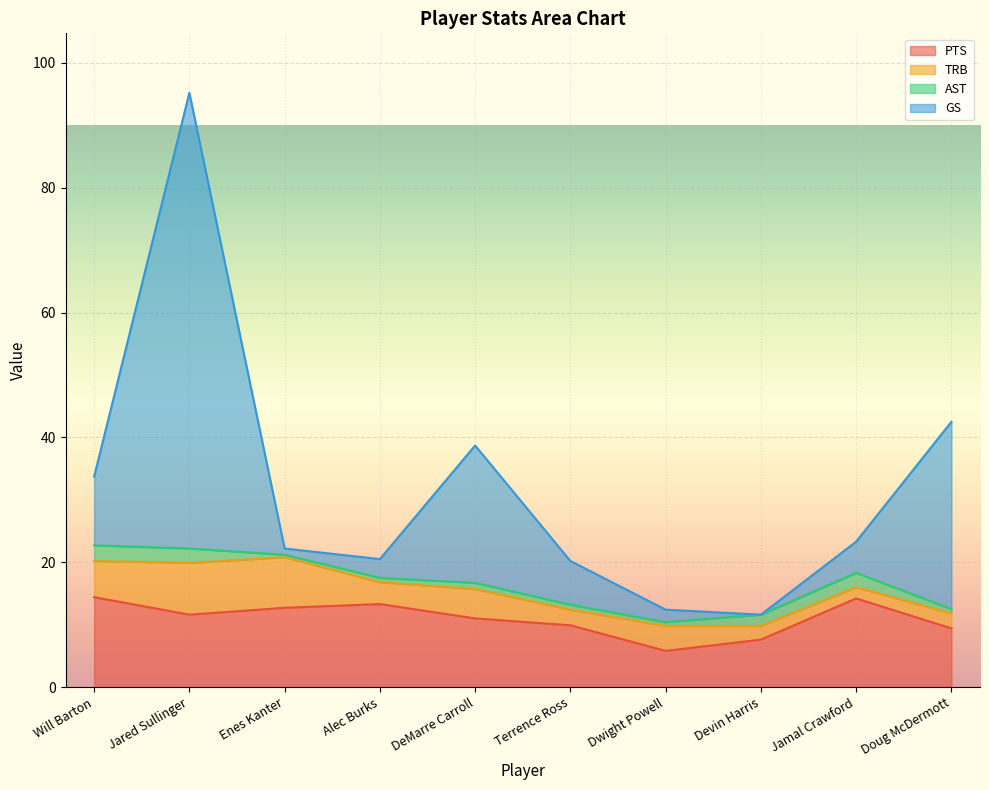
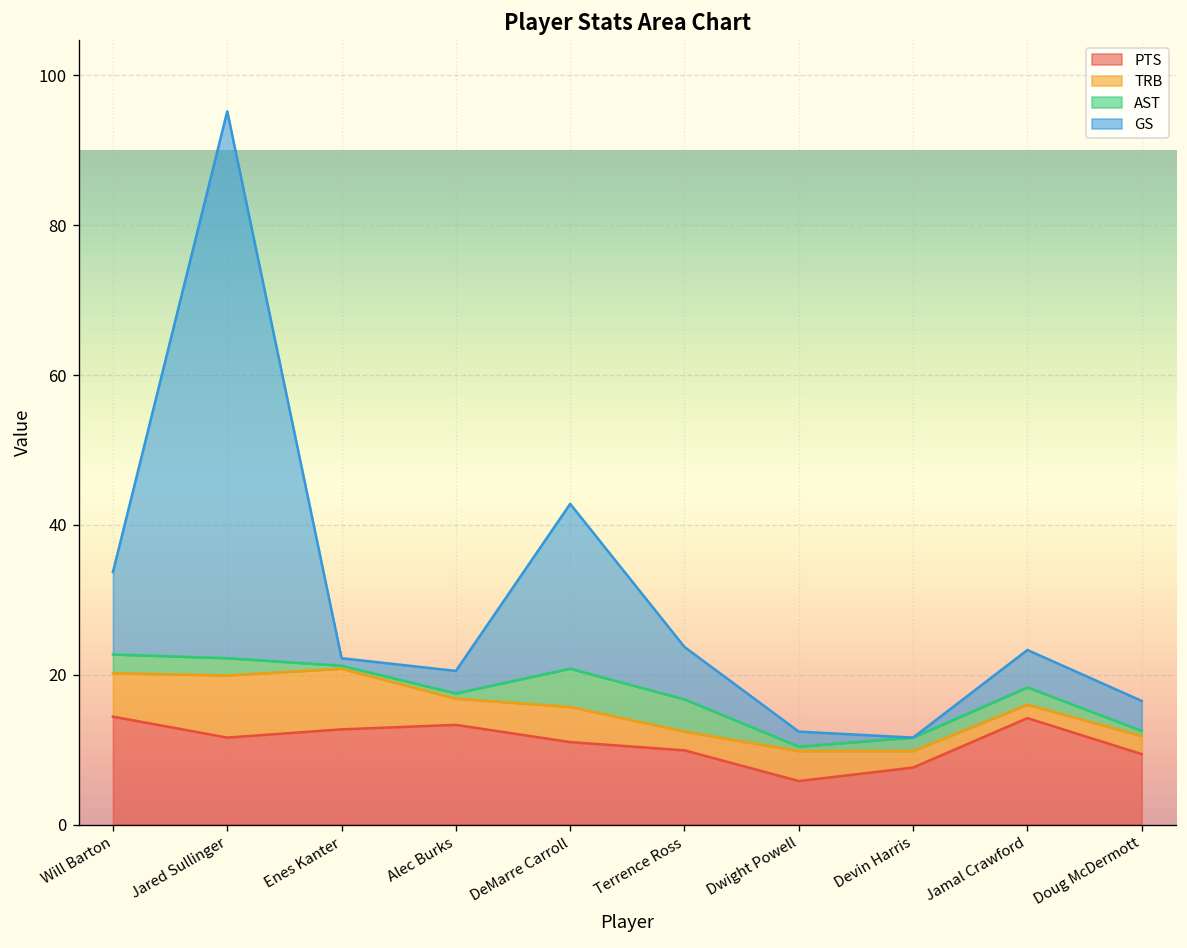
AST, DeMarre Carroll: 1 -> 5
AST, Terrence Ross: 1 -> 4
GS, Doug McDermott: 30 -> 4
